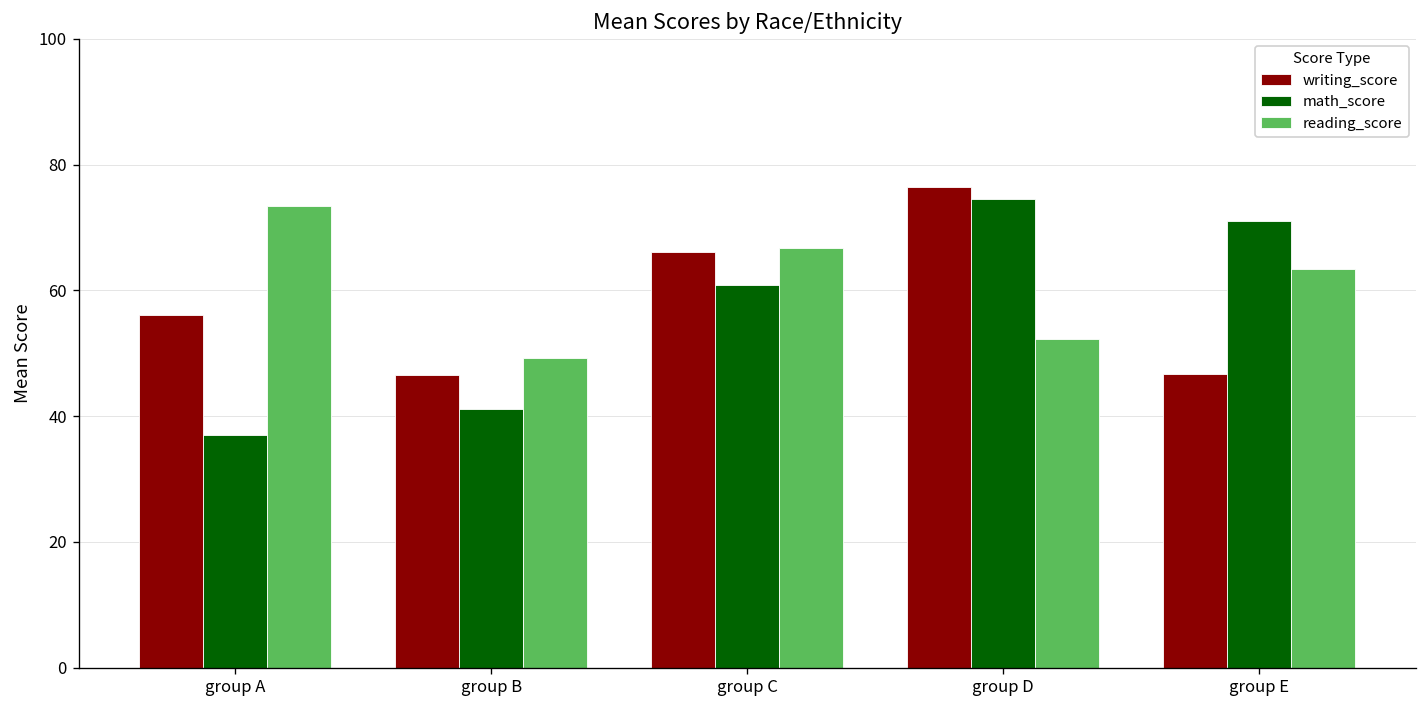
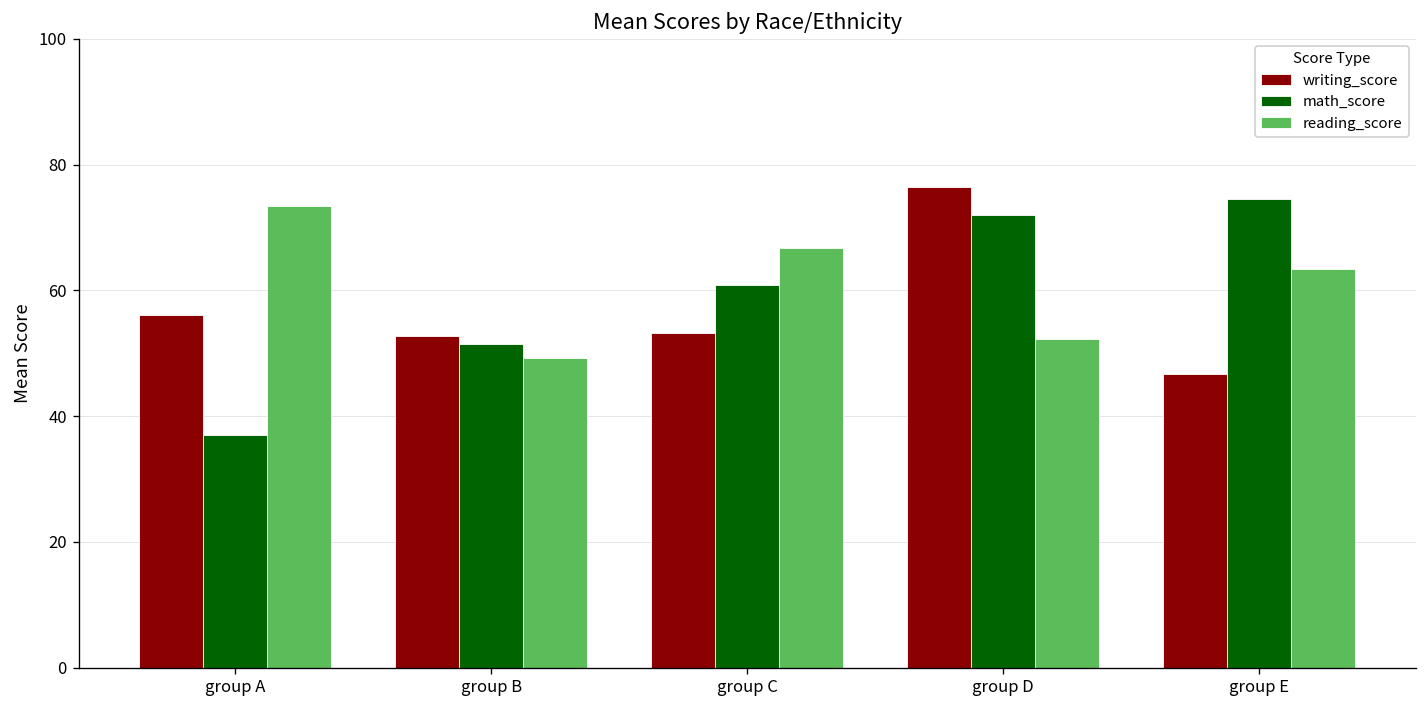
writing_score, group B: 47 -> 53
math_score, group B: 41 -> 51
writing_score, group C: 66 -> 53
math_score, group D: 75 -> 72
math_score, group E: 71 -> 75
